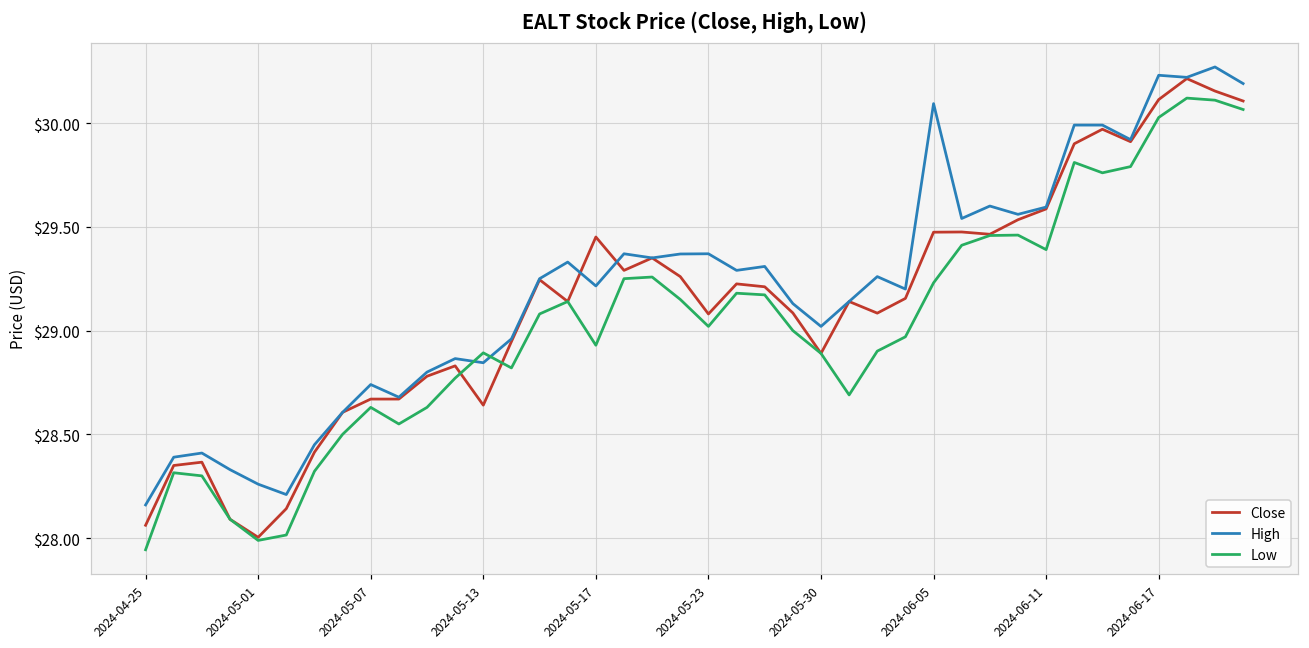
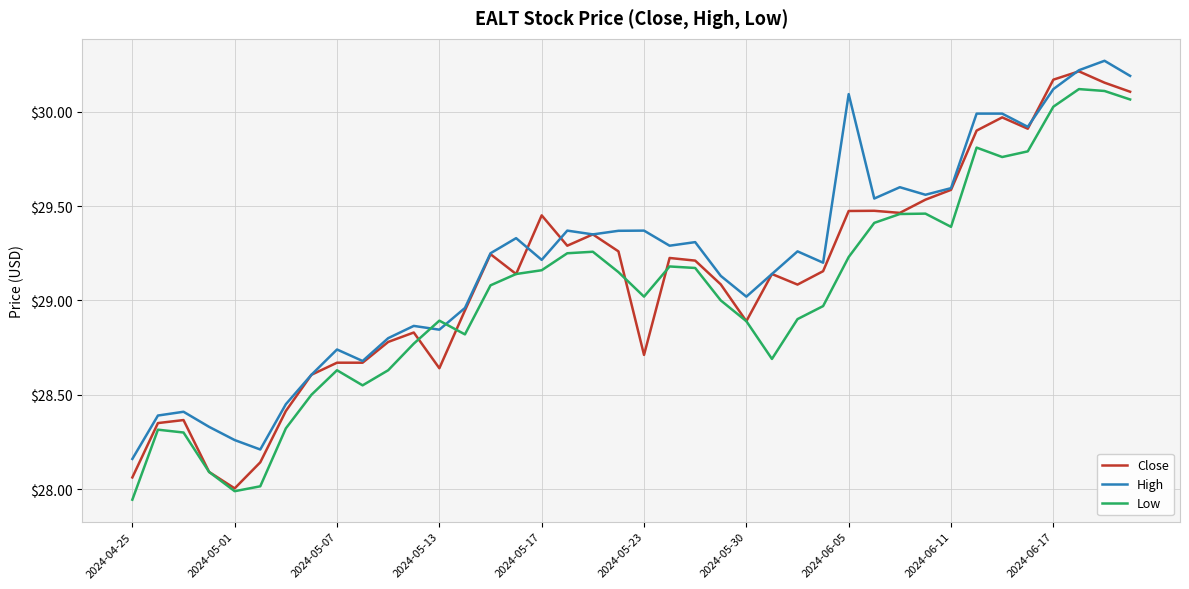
Low, 2024-05-17: $28.93 -> $29.16
Close, 2024-05-23: $29.08 -> $28.71
Close, 2024-06-17: $30.11 -> $30.17
High, 2024-06-17: $30.23 -> $30.12
